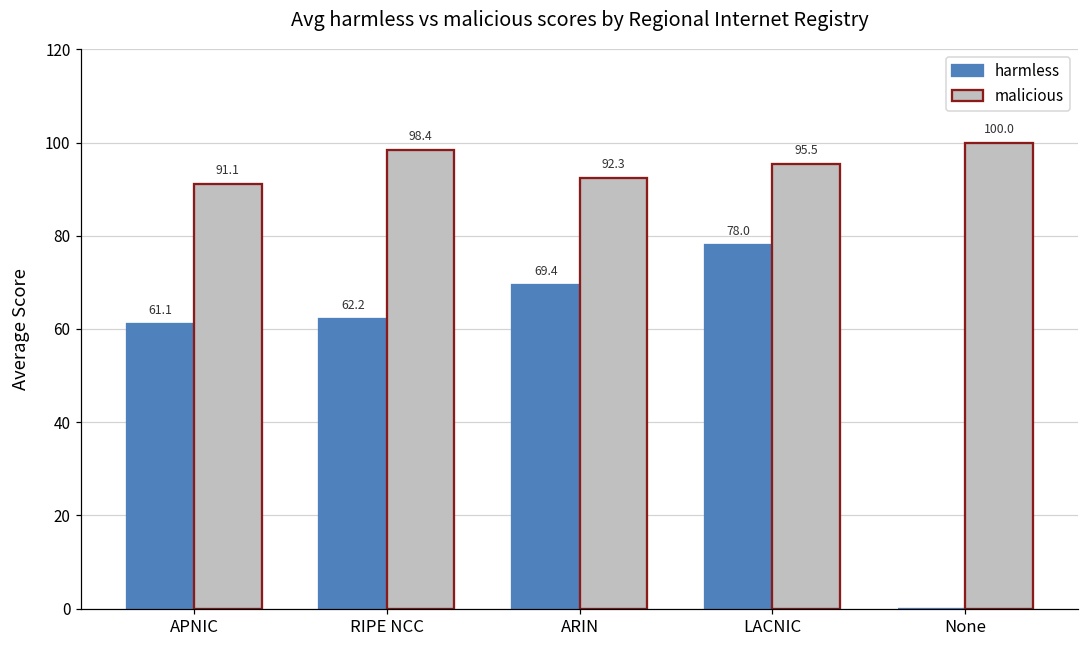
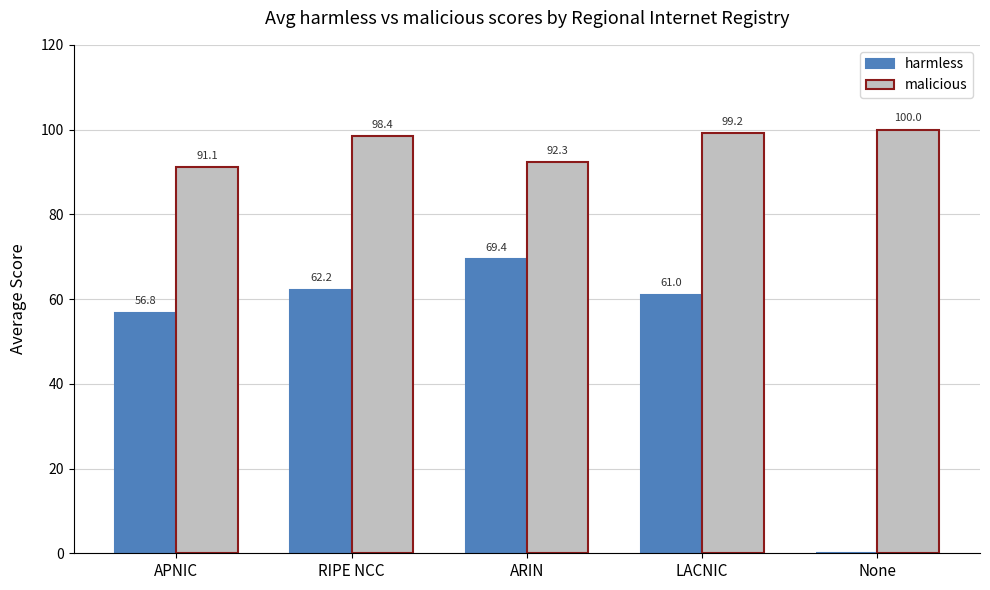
harmless, APNIC: 61.1 -> 56.8
harmless, LACNIC: 78.0 -> 61.0
malicious, LACNIC: 95.5 -> 99.2
